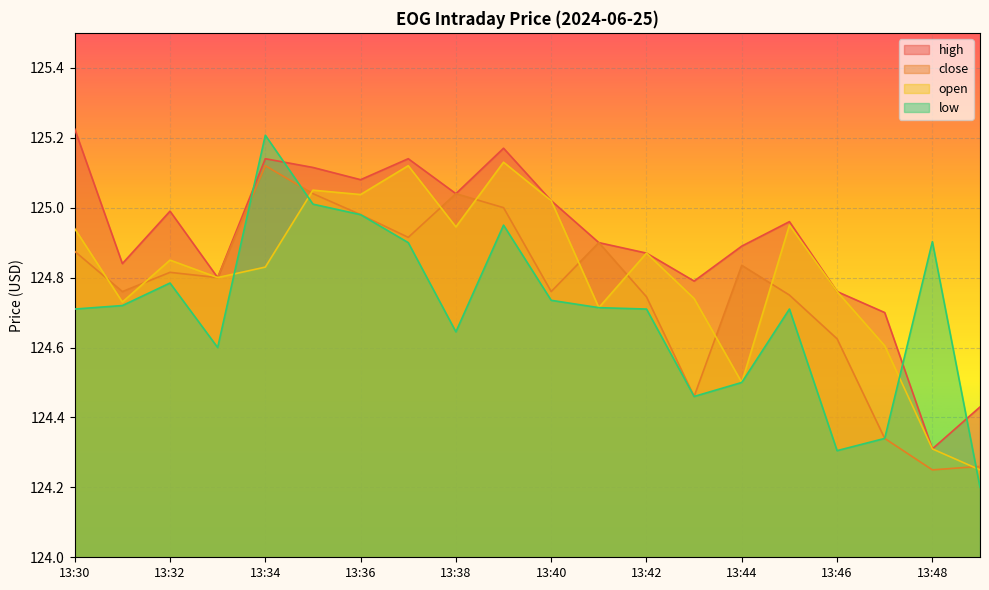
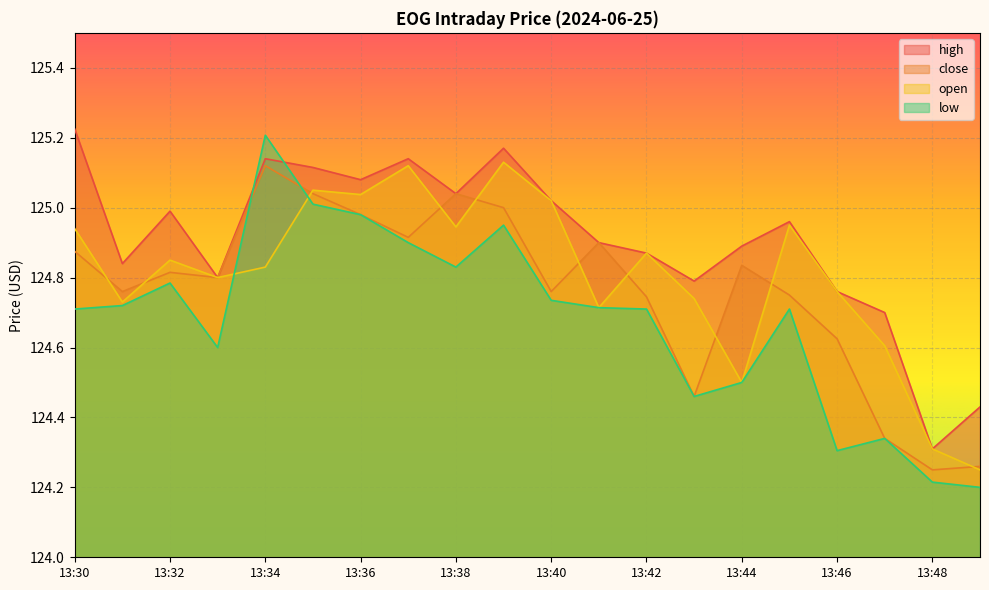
low, 13:38: 124.64 -> 124.83
low, 13:48: 124.90 -> 124.21
